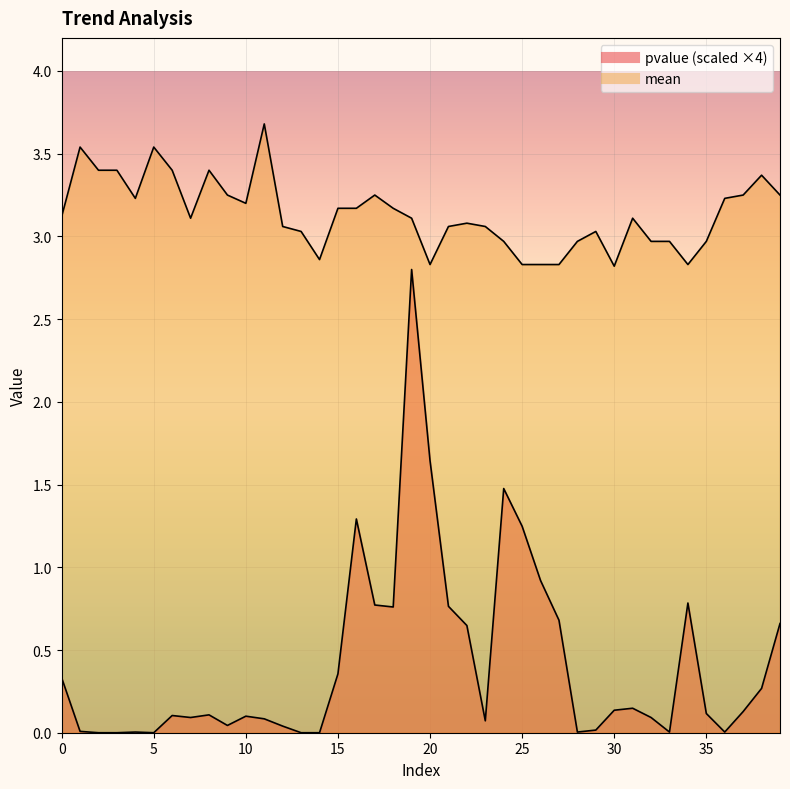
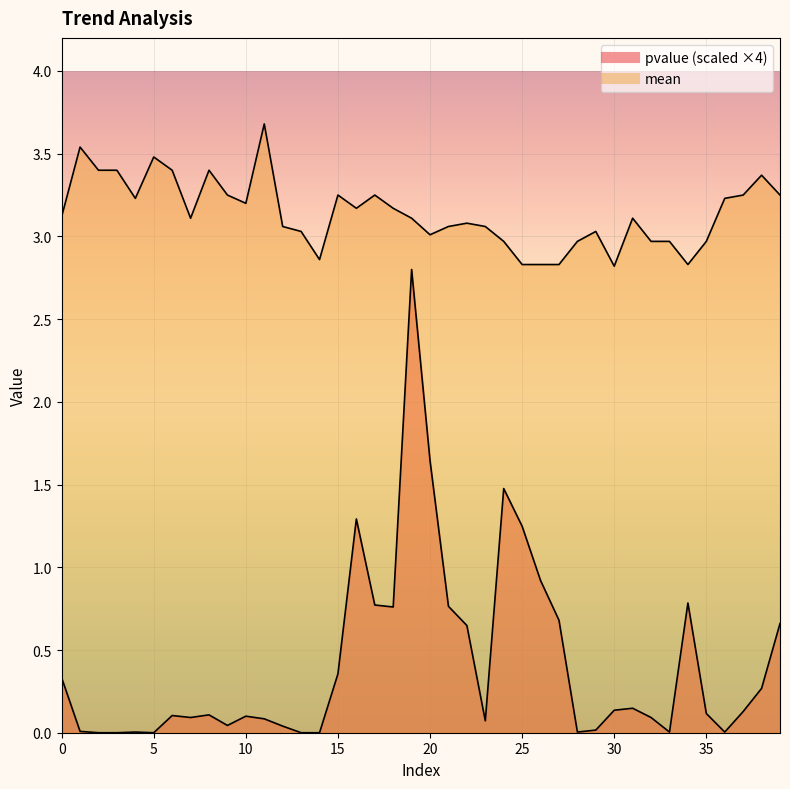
mean, 5: 3.54 -> 3.48
mean, 15: 3.17 -> 3.25
mean, 20: 2.83 -> 3.01
